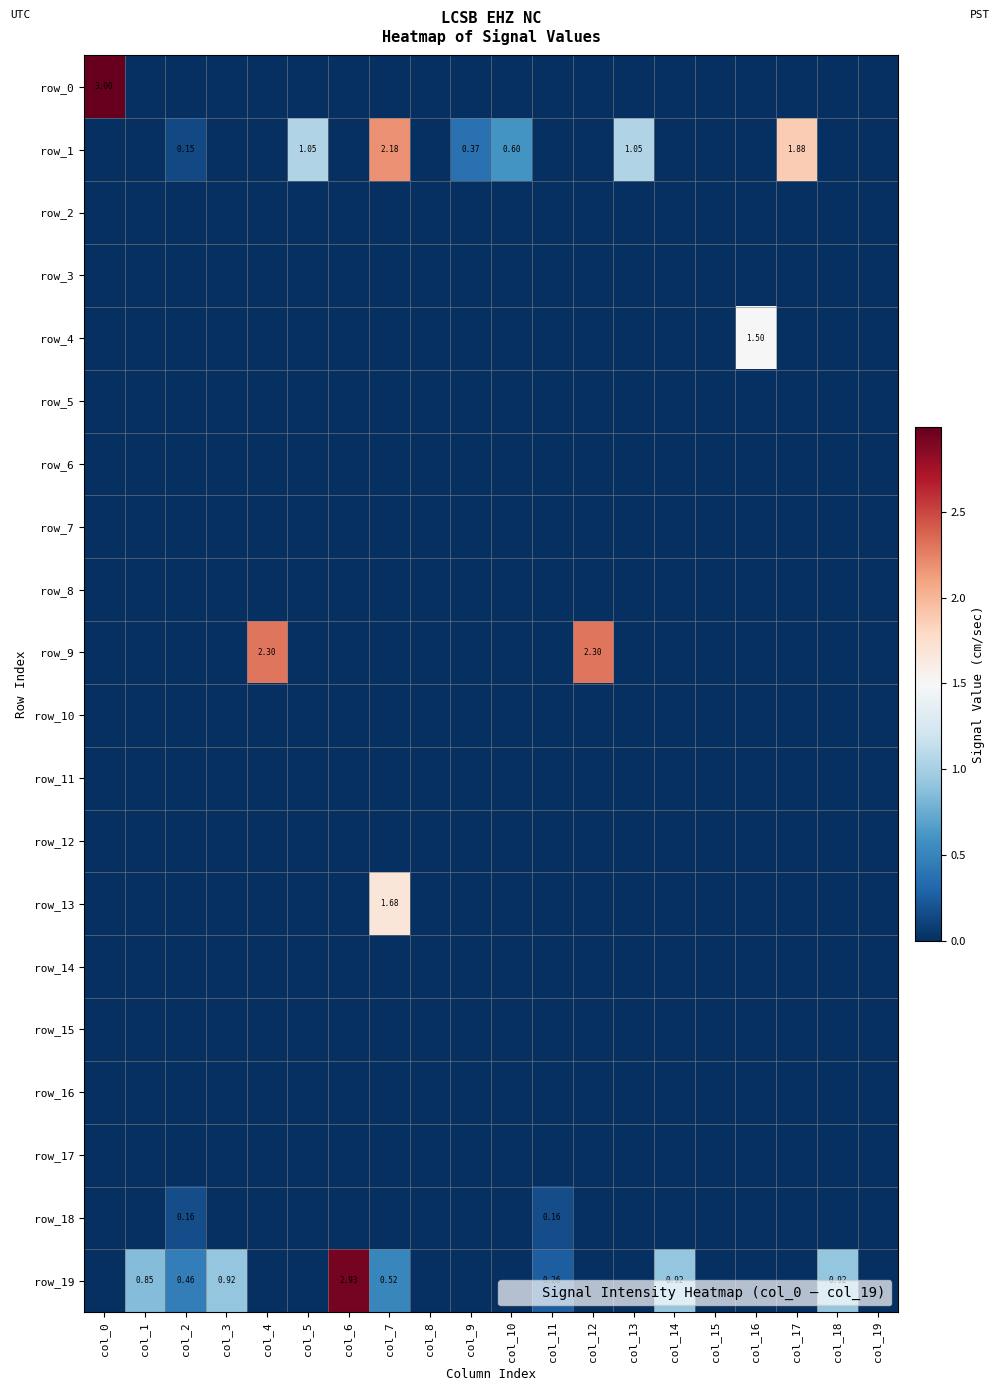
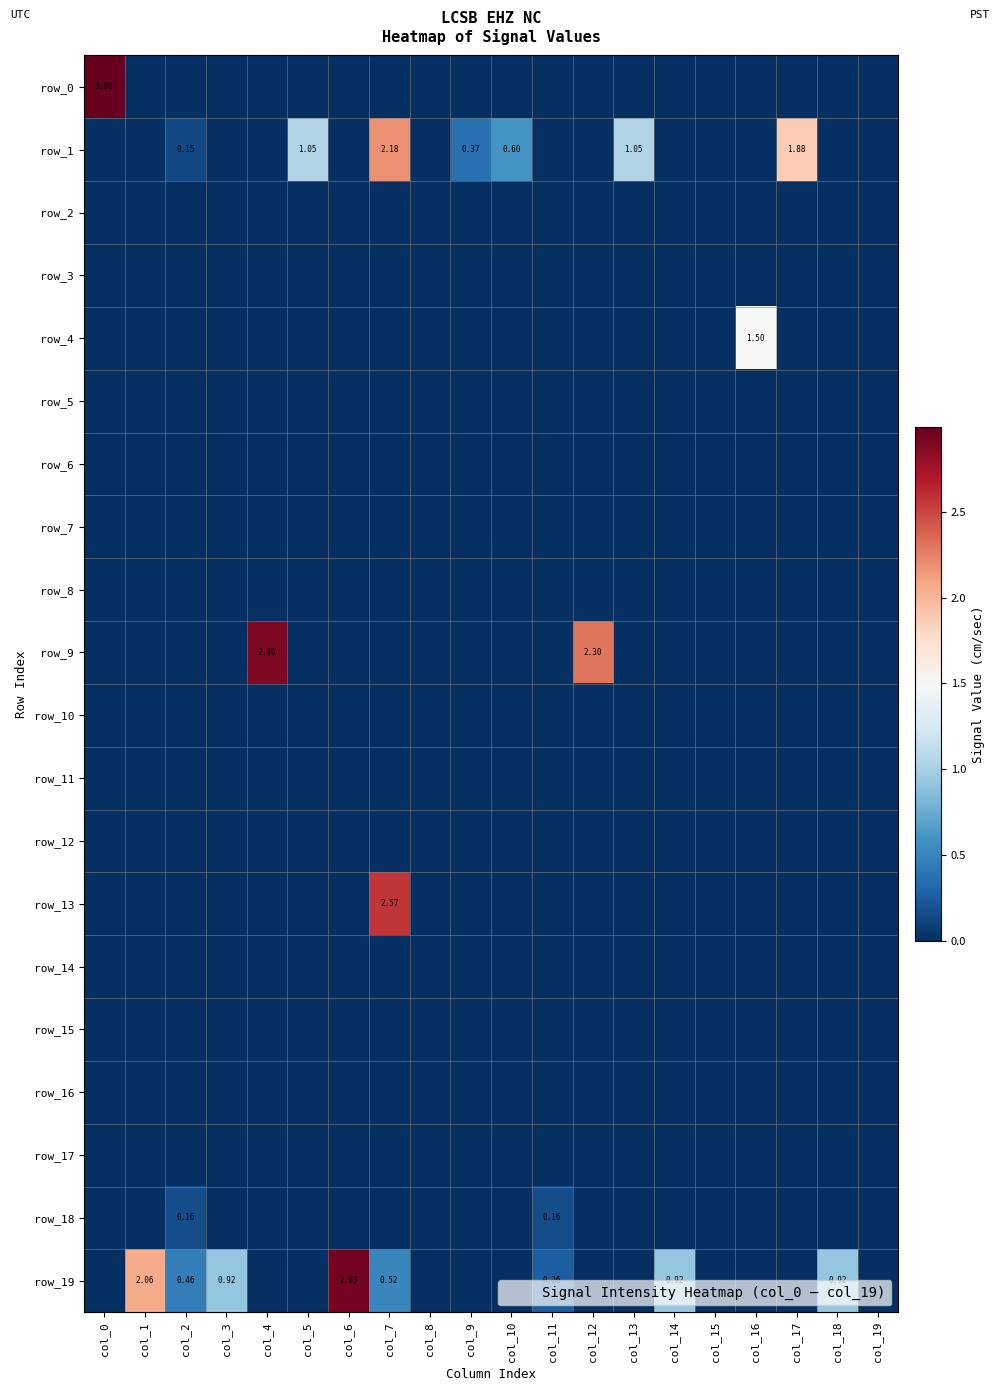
row_9, col_4: 2.30 -> 2.90
row_13, col_7: 1.68 -> 2.57
row_19, col_1: 0.85 -> 2.06
